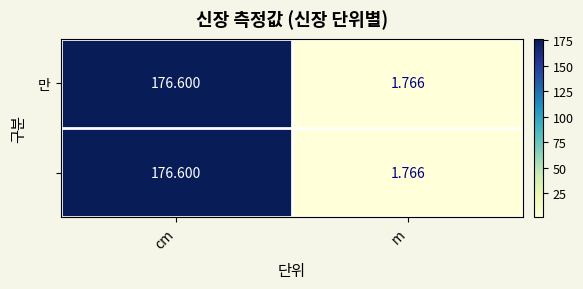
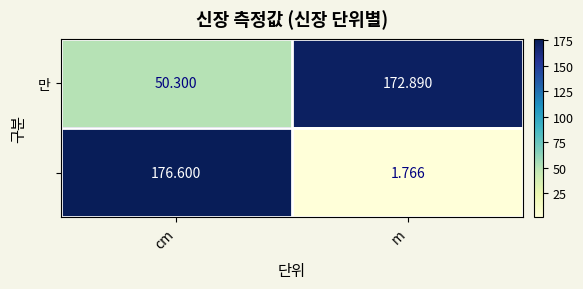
만, cm: 176.600 -> 50.300
만, m: 1.766 -> 172.890
